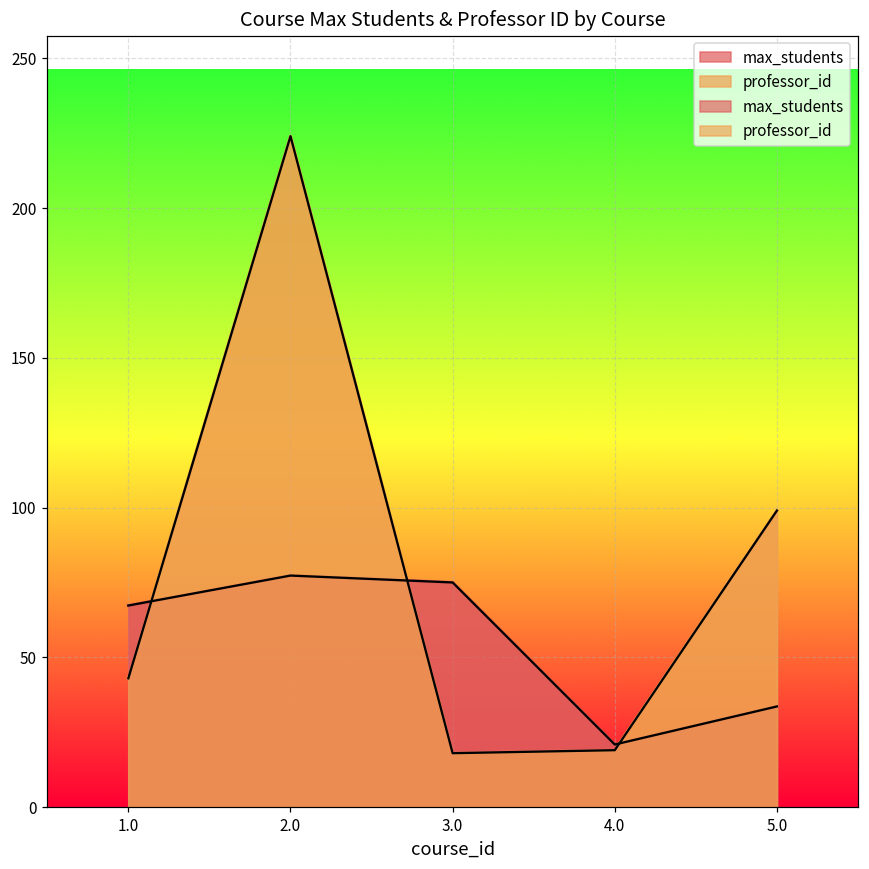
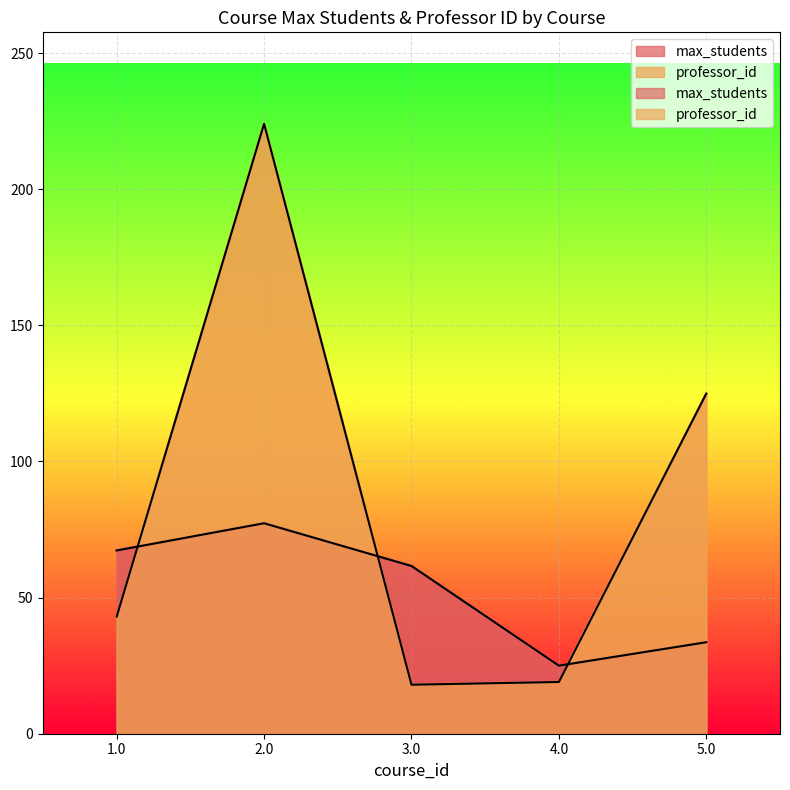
max_students, 3.0: 75 -> 62
max_students, 4.0: 21 -> 25
professor_id, 5.0: 99 -> 125
